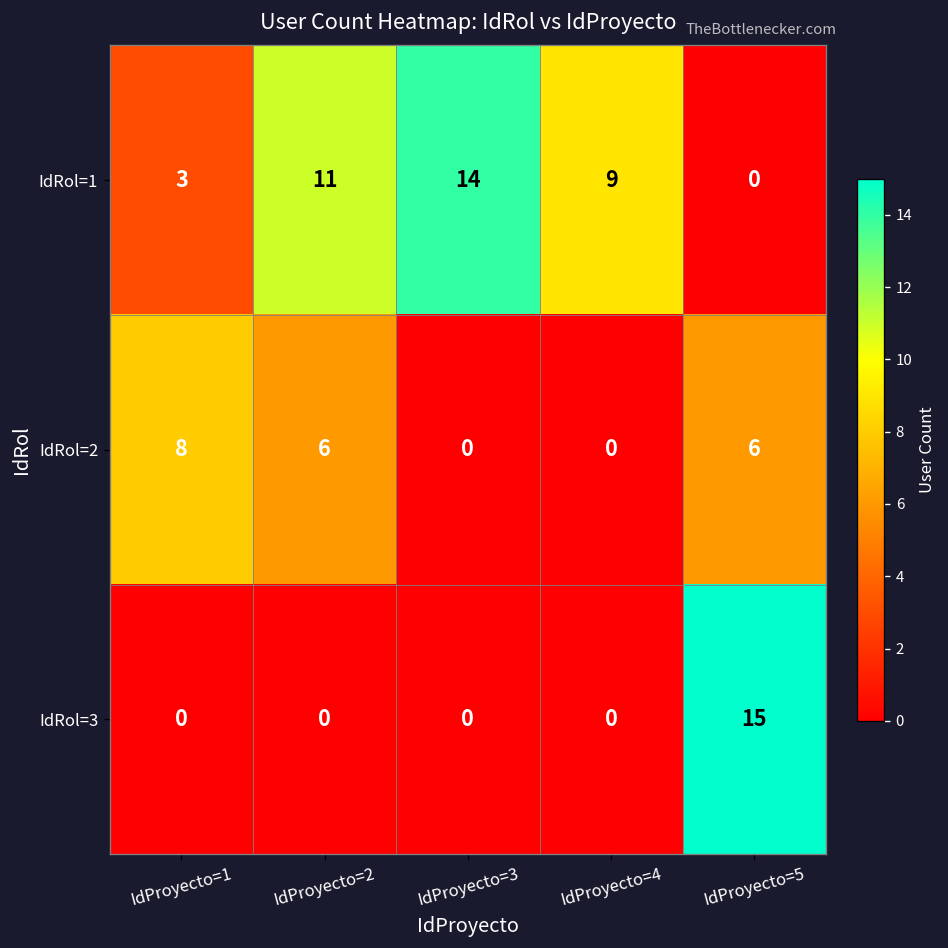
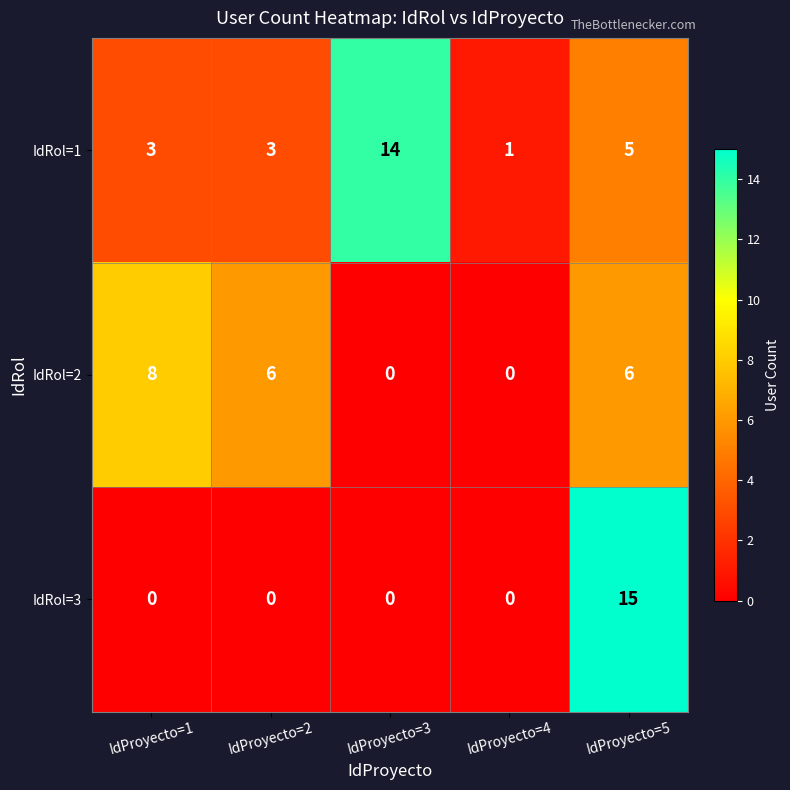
IdRol=1, IdProyecto=2: 11 -> 3
IdRol=1, IdProyecto=4: 9 -> 1
IdRol=1, IdProyecto=5: 0 -> 5
